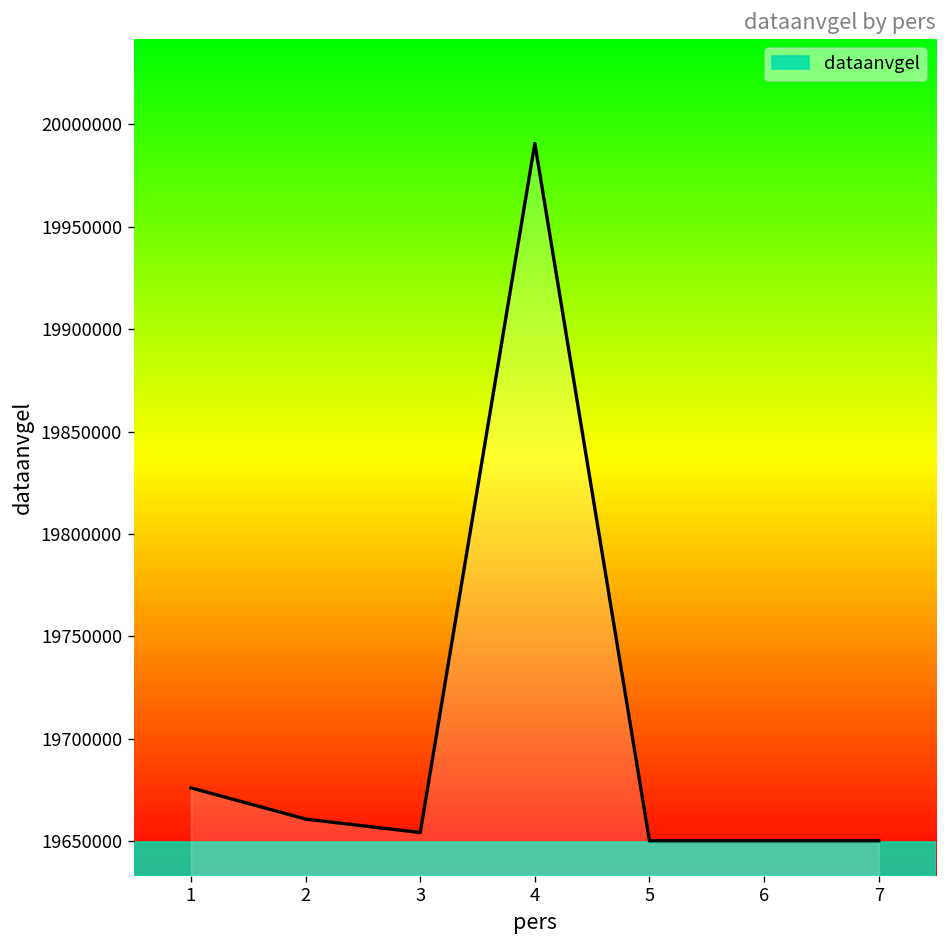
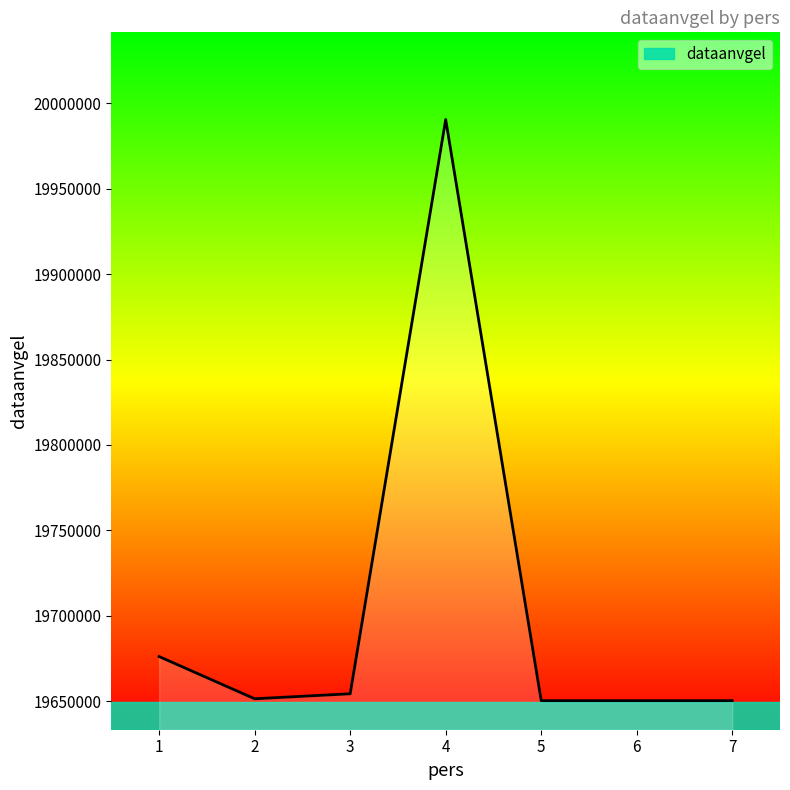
2: 19661000 -> 19651000
